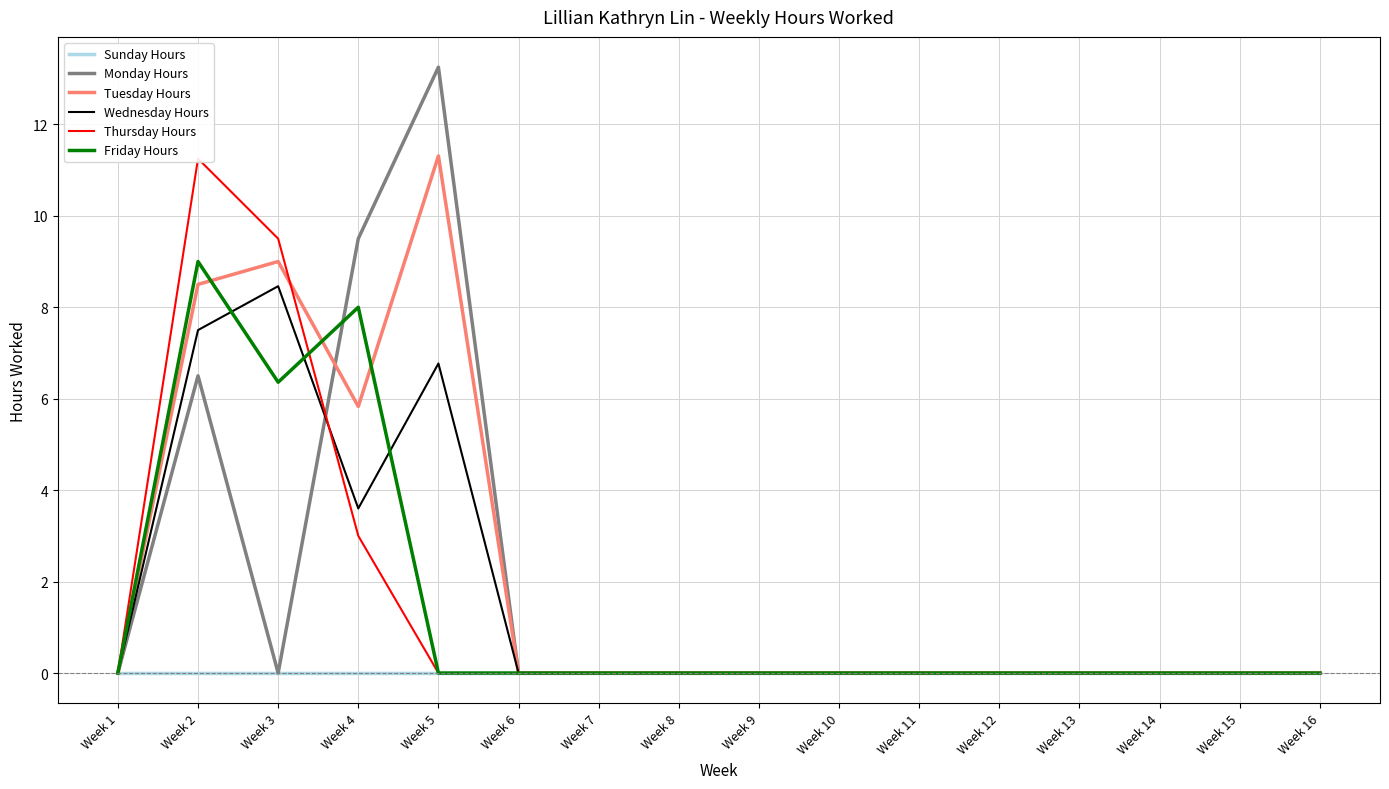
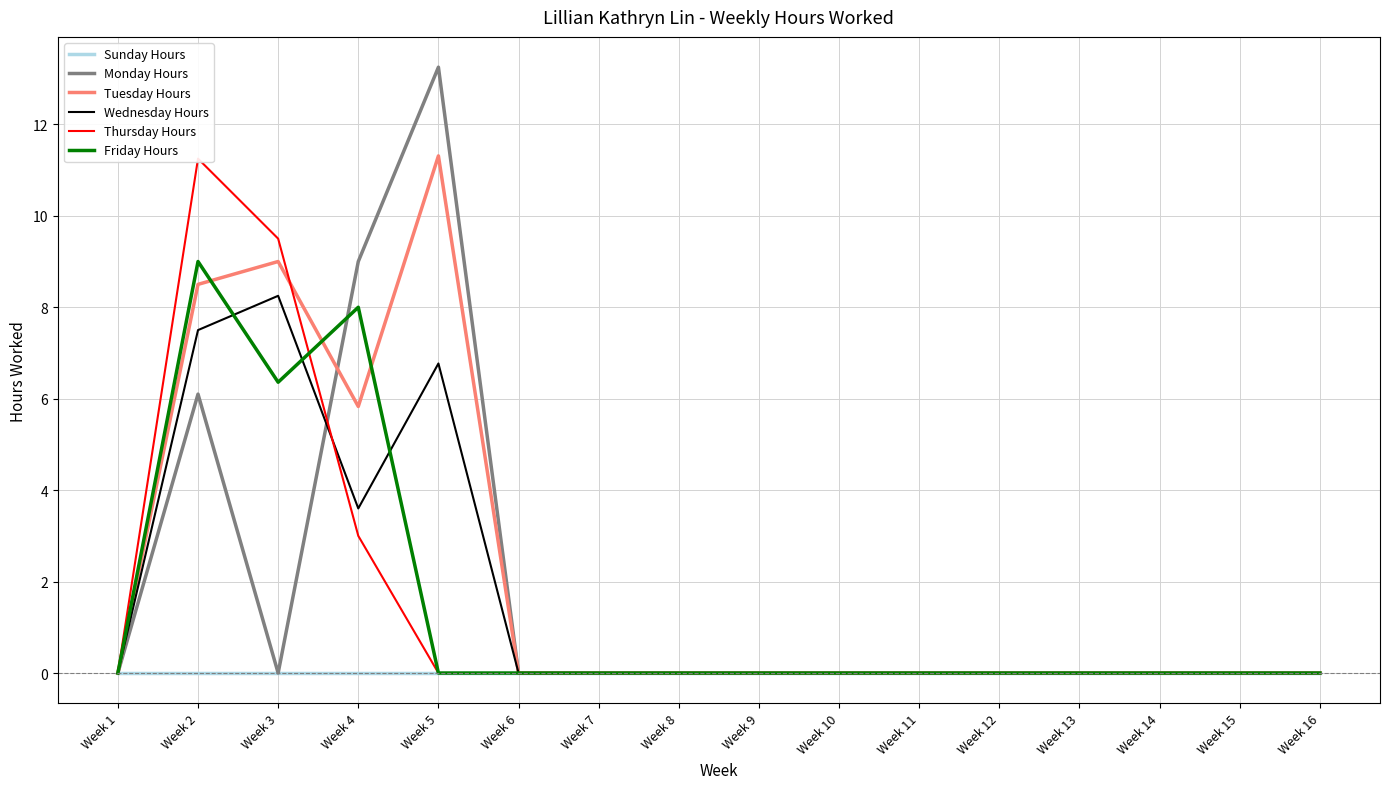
Monday Hours, Week 2: 6.5 -> 6.1
Wednesday Hours, Week 3: 8.5 -> 8.3
Monday Hours, Week 4: 9.5 -> 9.0
